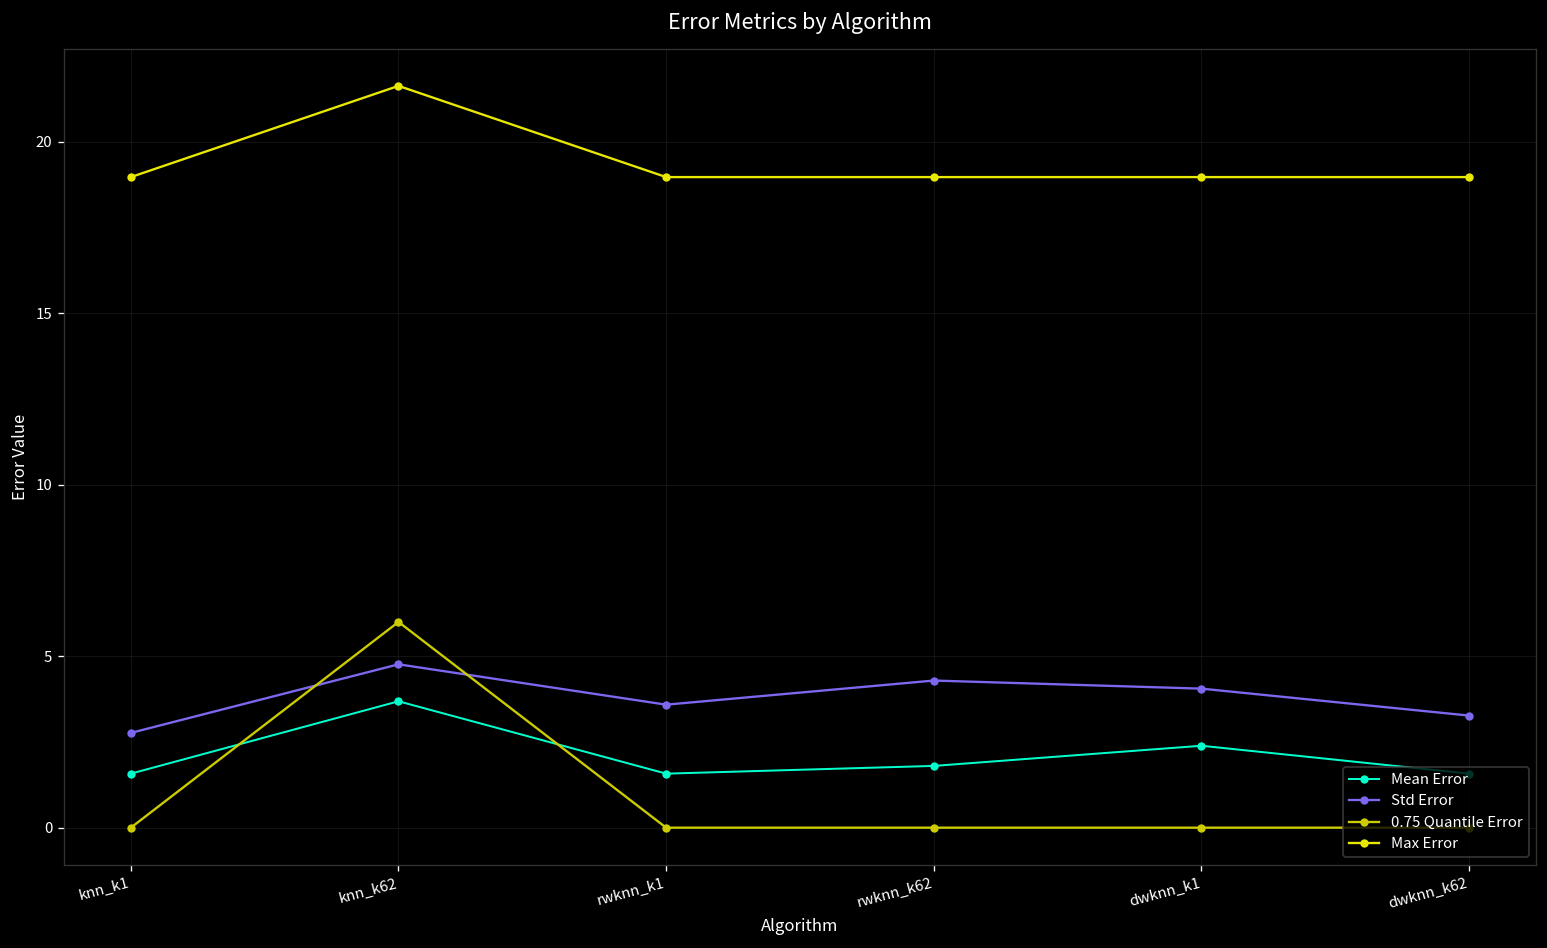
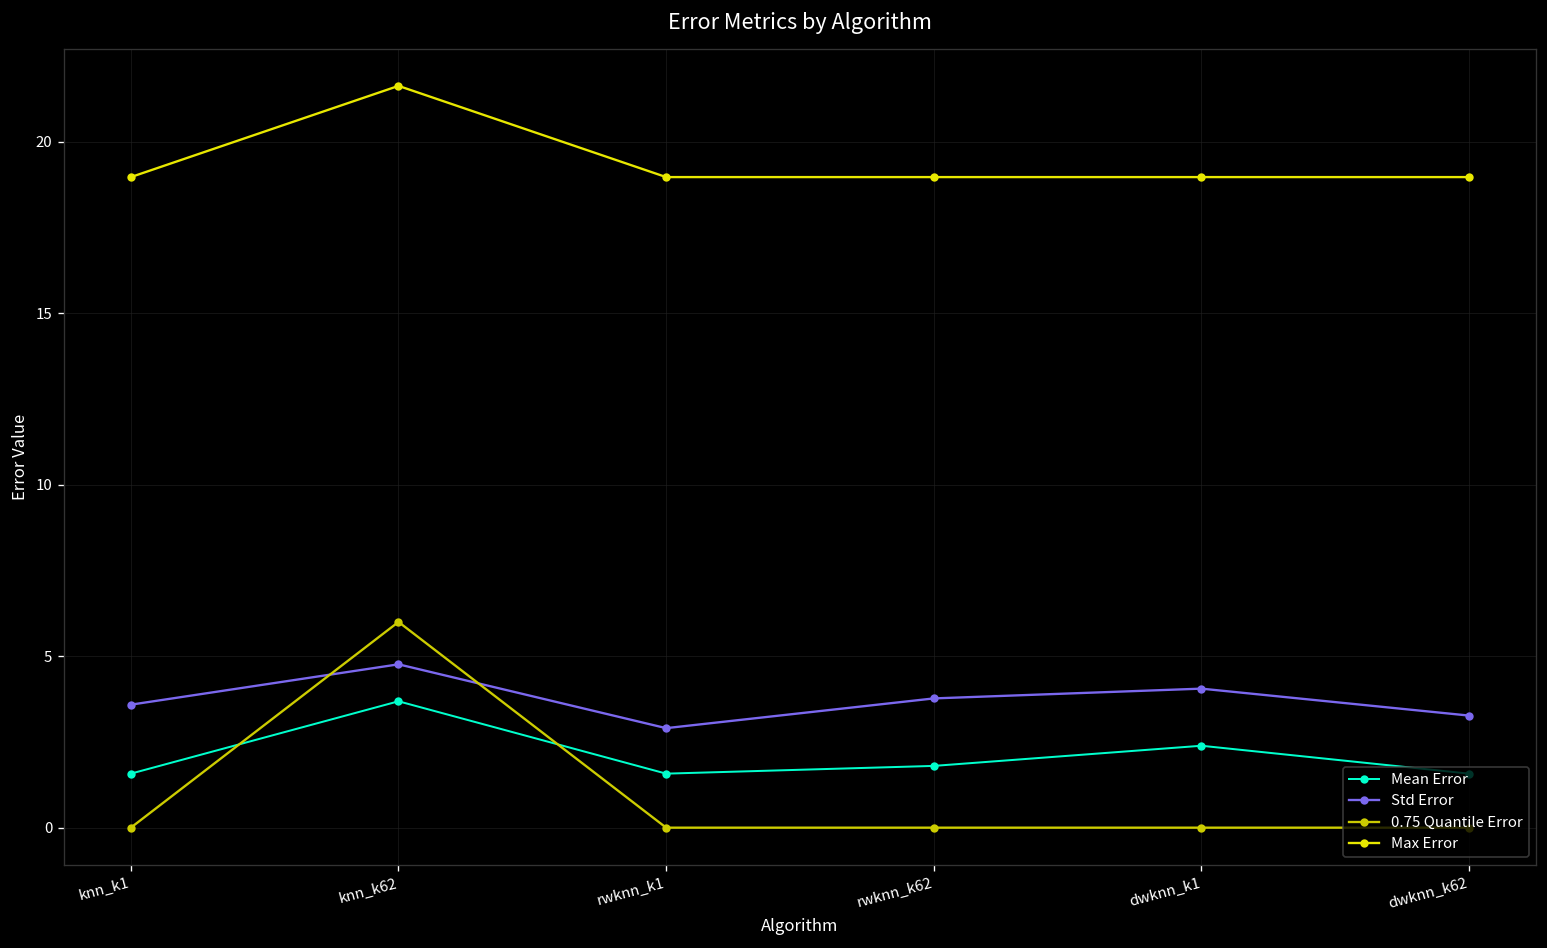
Std Error, knn_k1: 2.8 -> 3.6
Std Error, rwknn_k1: 3.6 -> 2.9
Std Error, rwknn_k62: 4.3 -> 3.8
